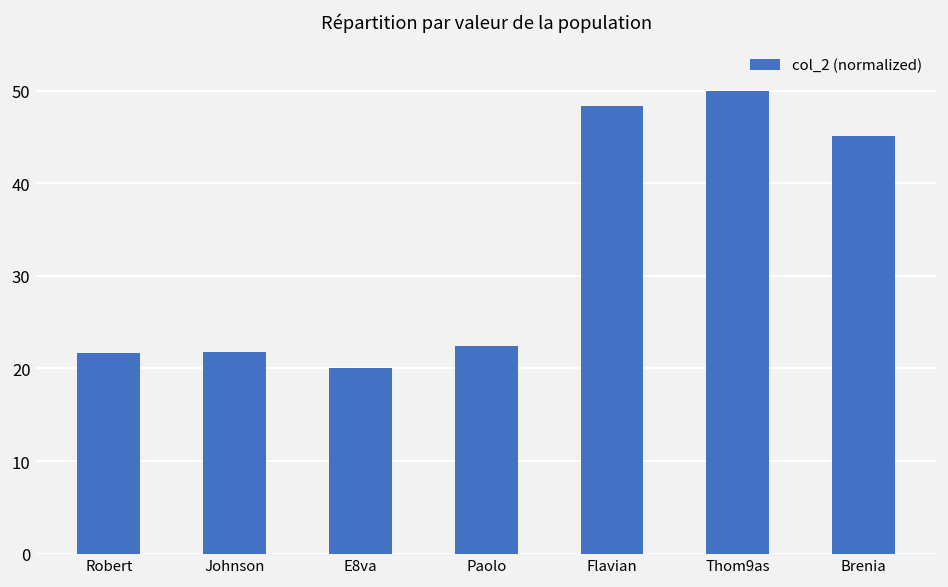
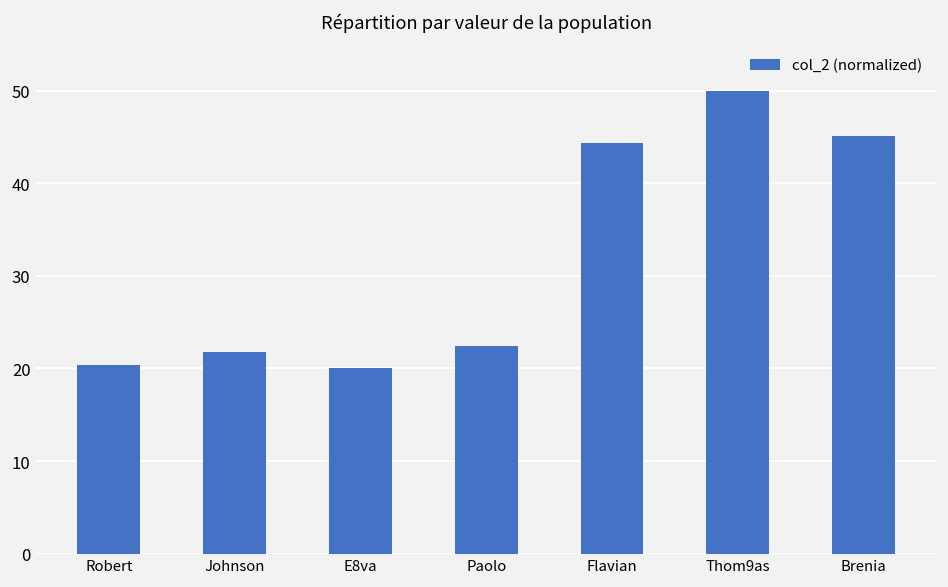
Robert: 22 -> 20
Flavian: 48 -> 44
